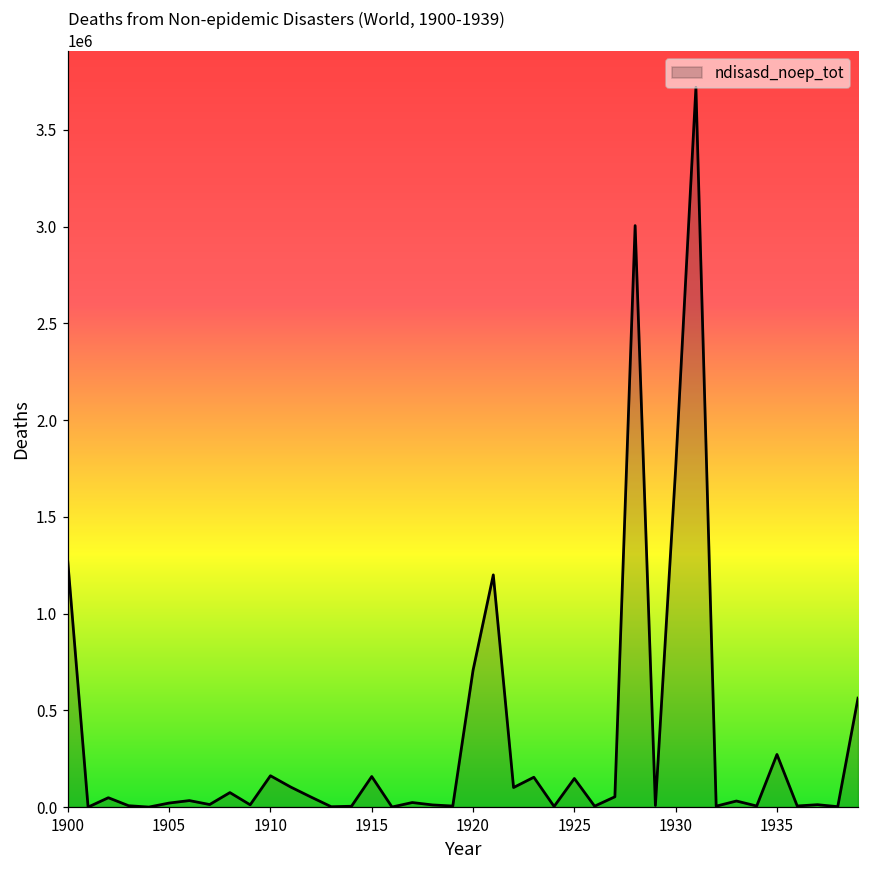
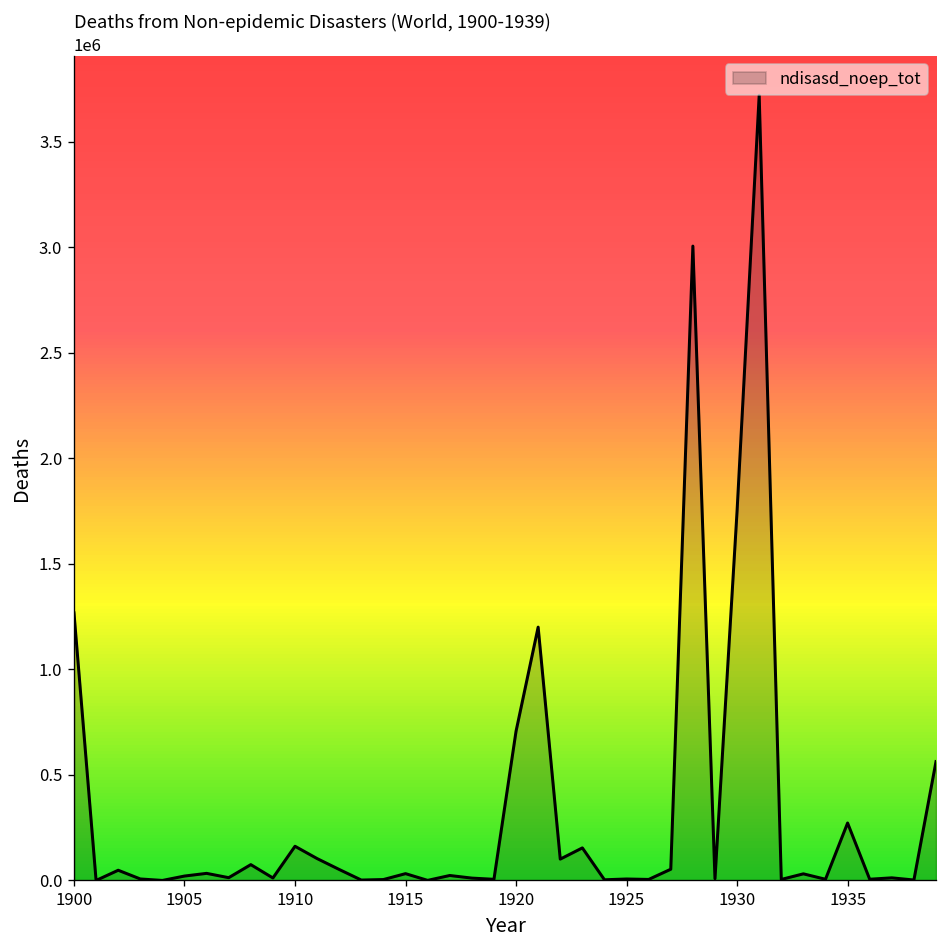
1915: 160000 -> 30000
1925: 150000 -> 10000
